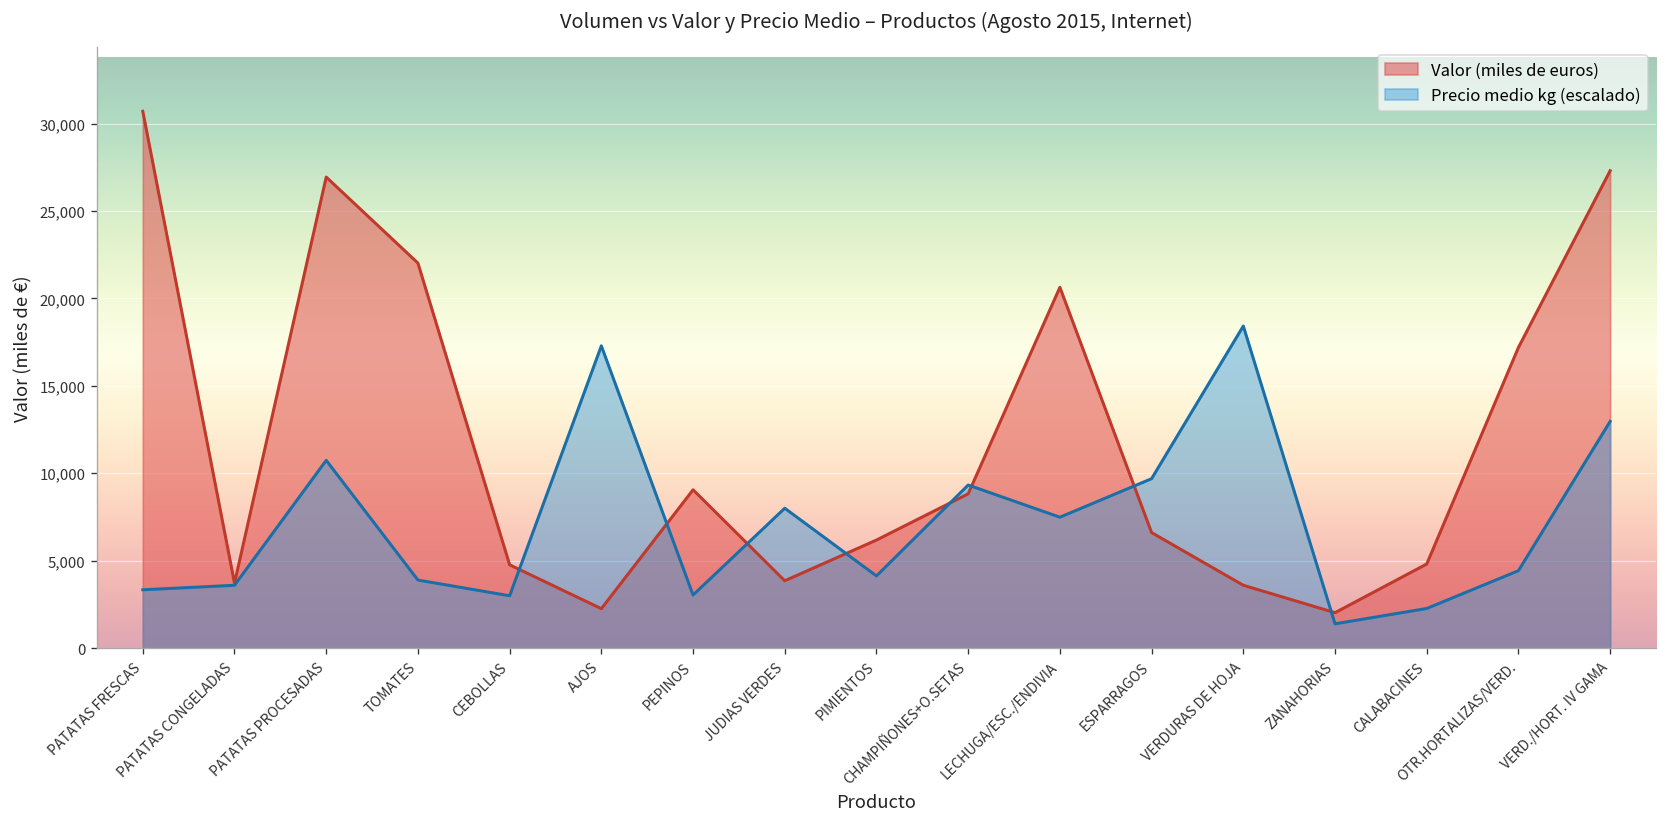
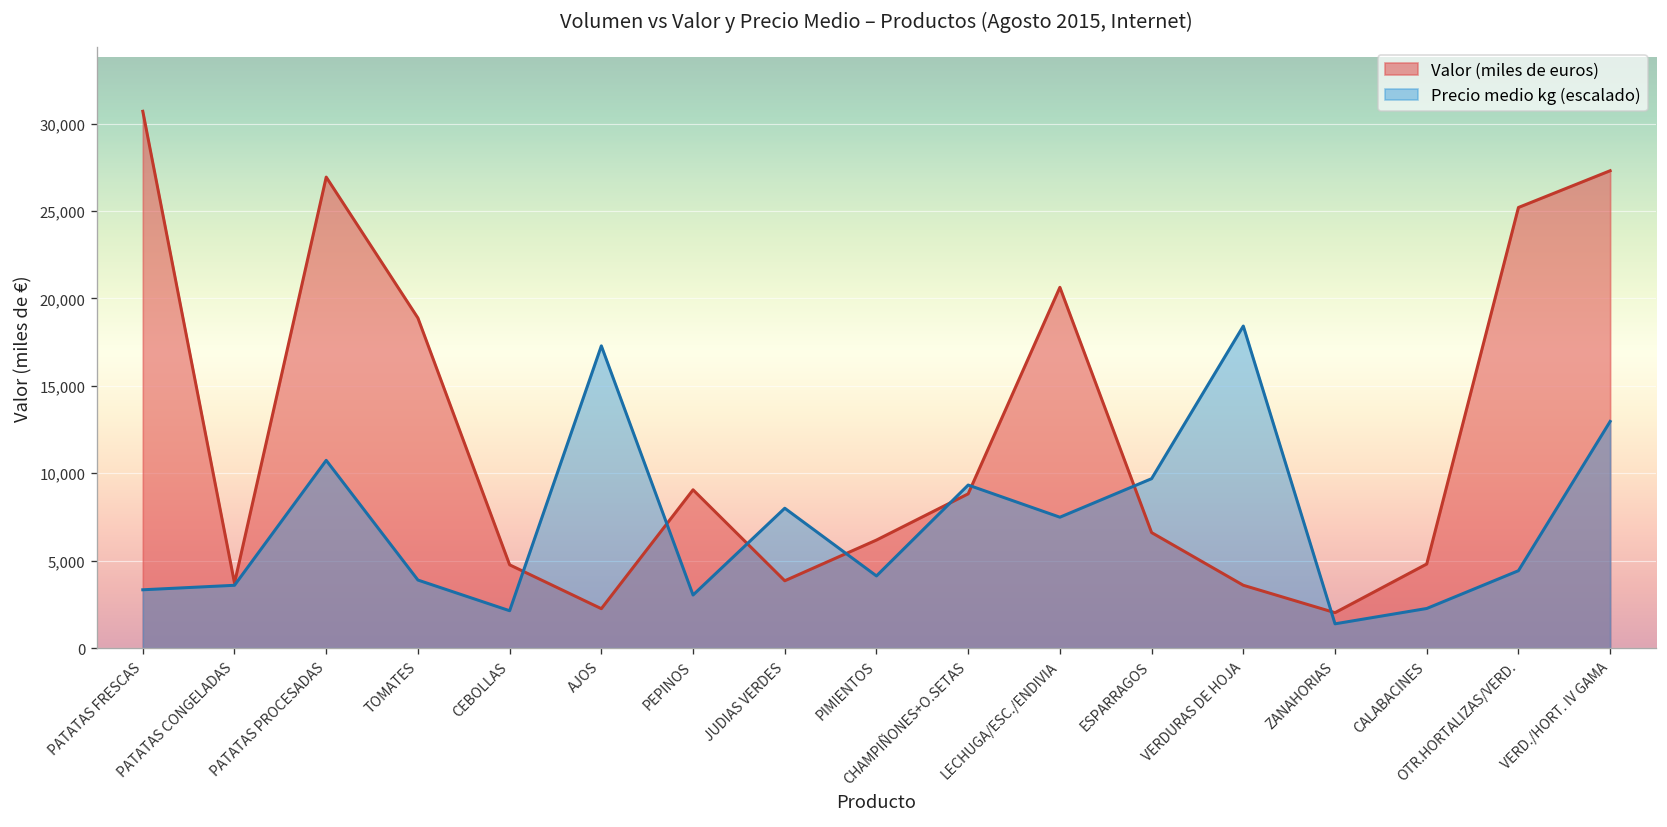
Valor (miles de euros), TOMATES: 22,000 -> 18,900
Precio medio kg (escalado), CEBOLLAS: 3,000 -> 2,100
Valor (miles de euros), OTR.HORTALIZAS/VERD.: 17,200 -> 25,200
